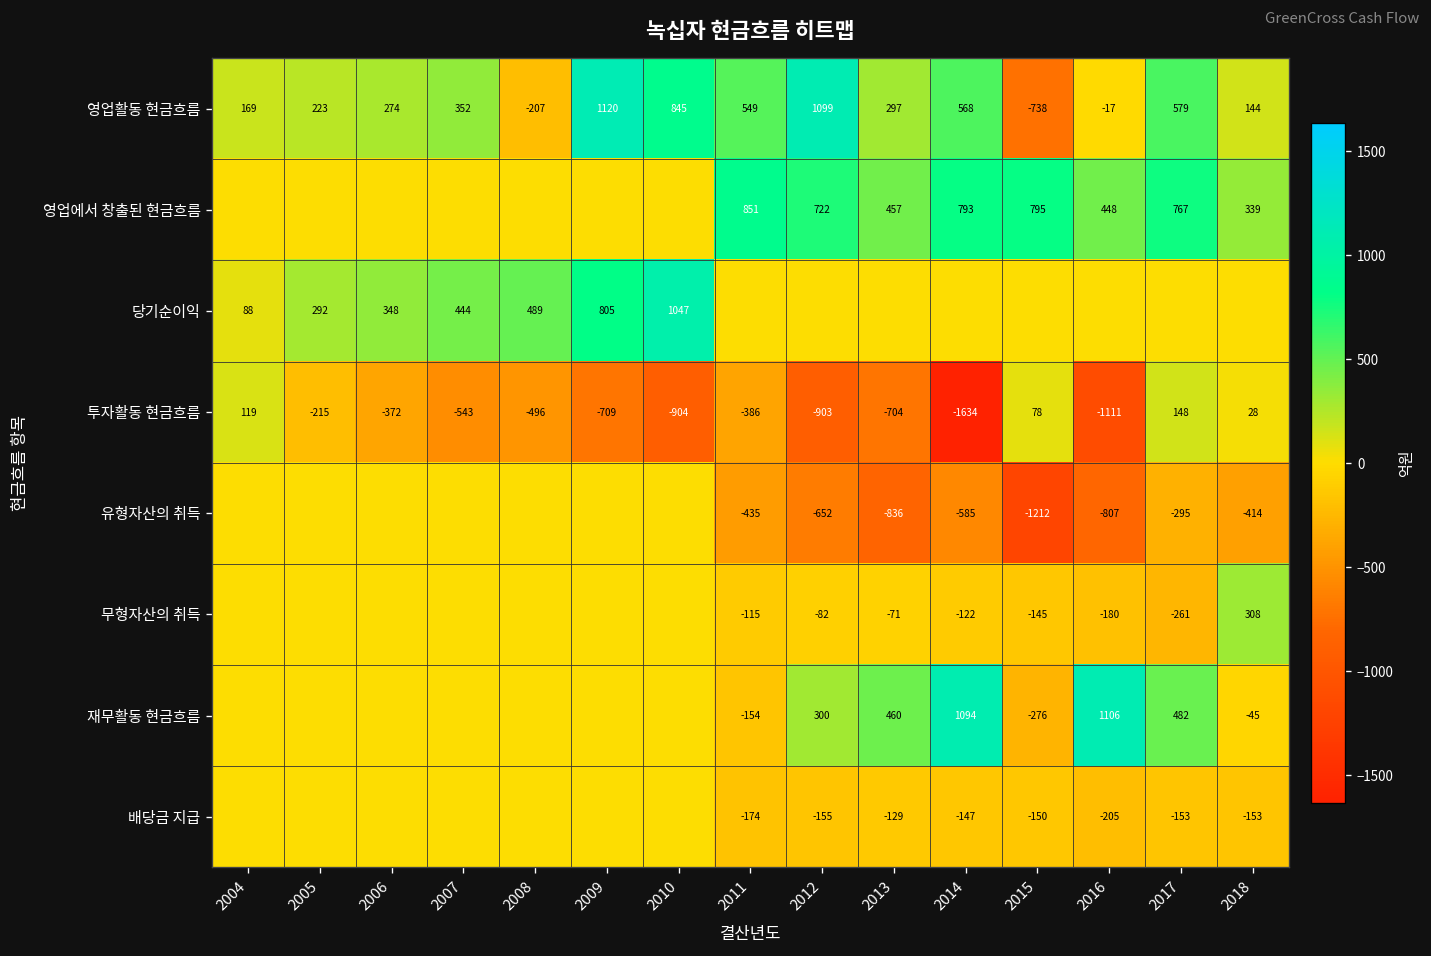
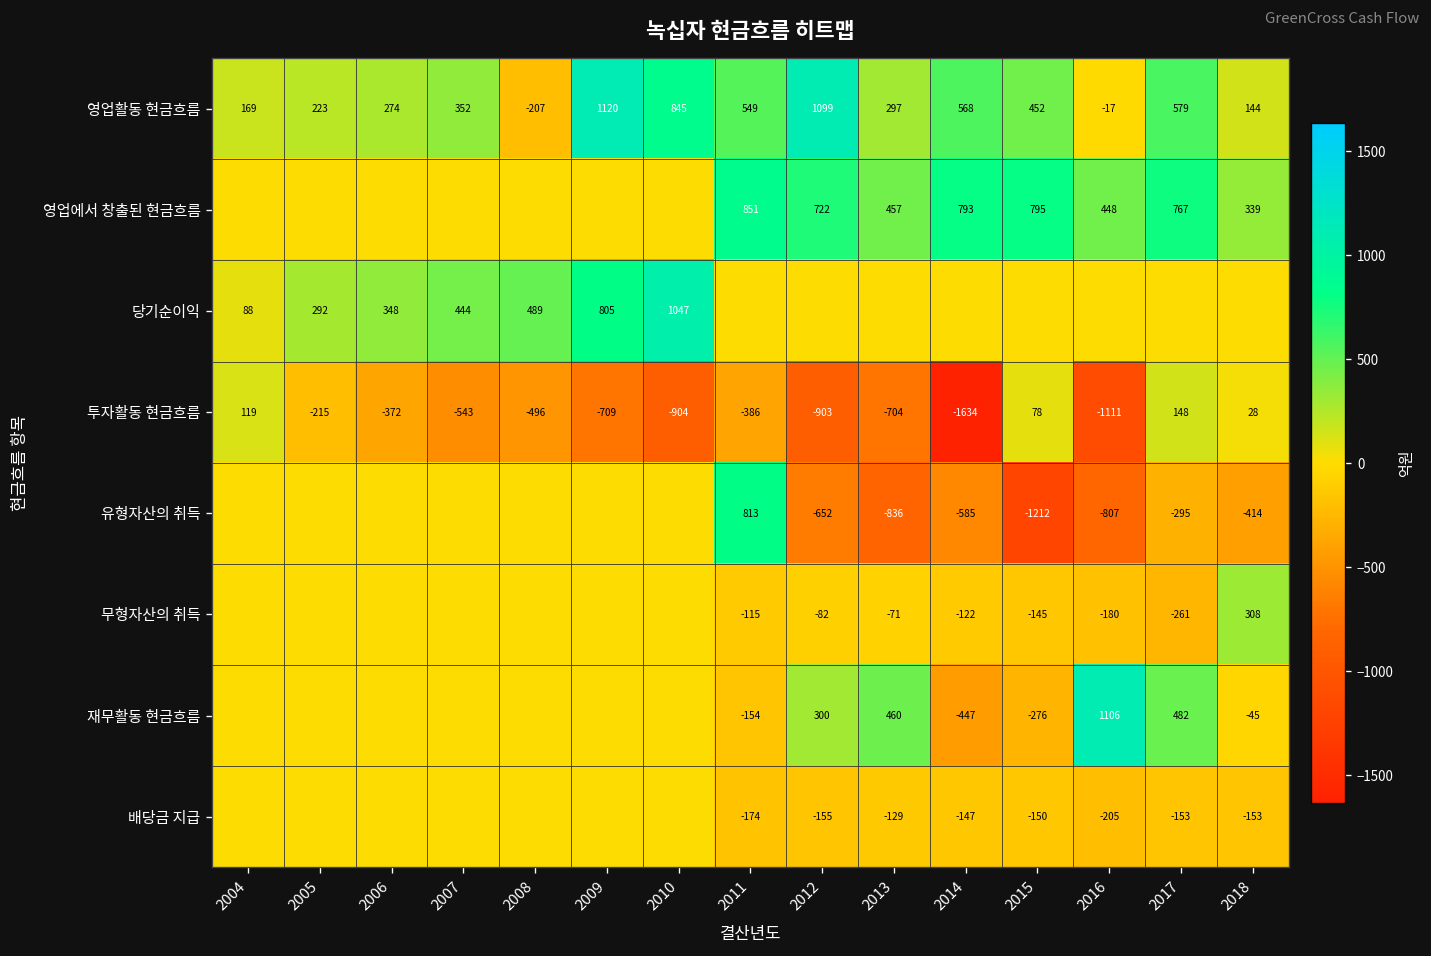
영업활동 현금흐름, 2015: -738 -> 452
유형자산의 취득, 2011: -435 -> 813
재무활동 현금흐름, 2014: 1094 -> -447
